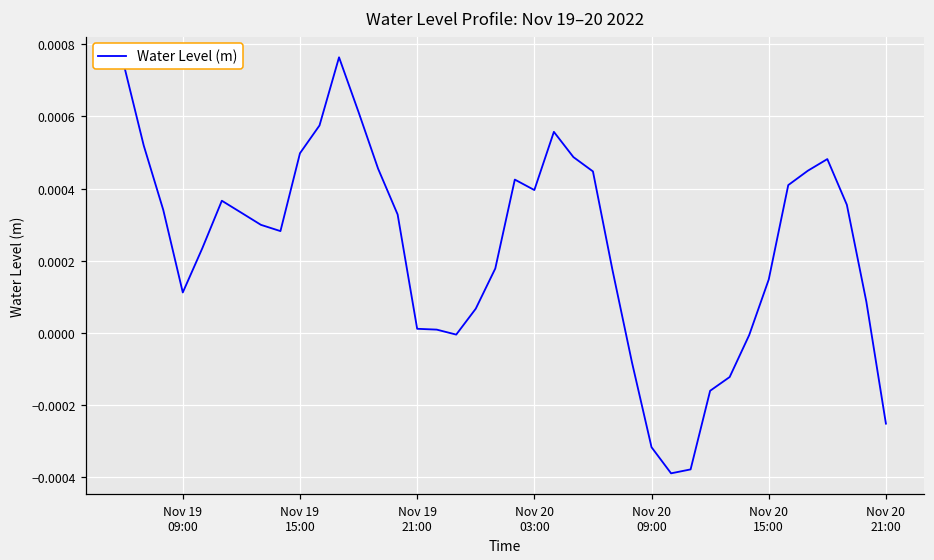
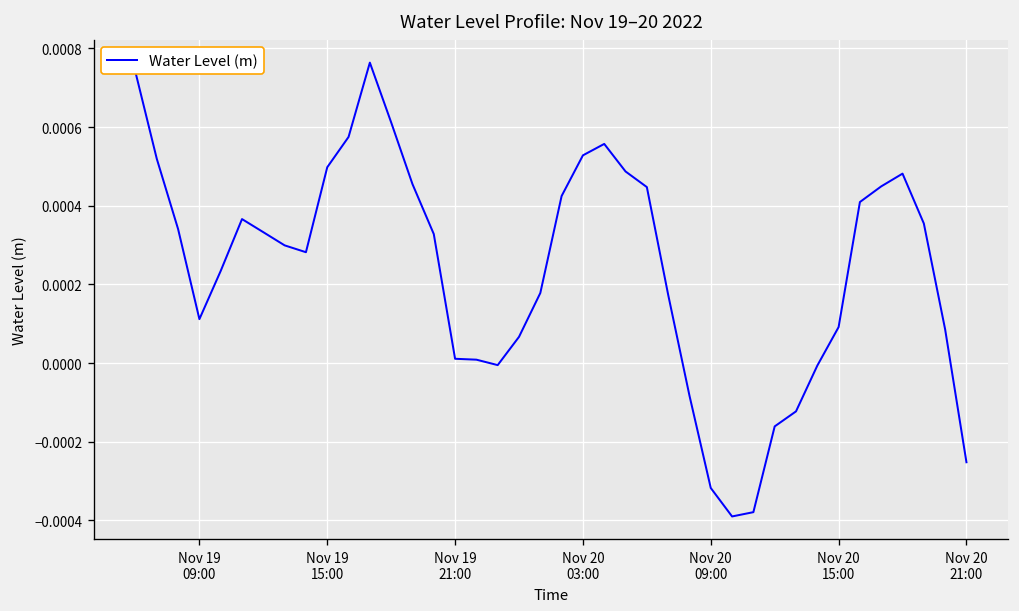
Nov 20 03:00: 0.00040 -> 0.00053
Nov 20 15:00: 0.00015 -> 0.00009
